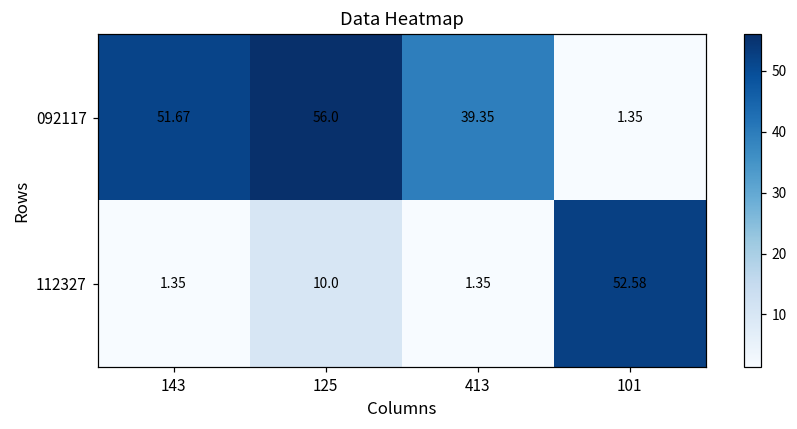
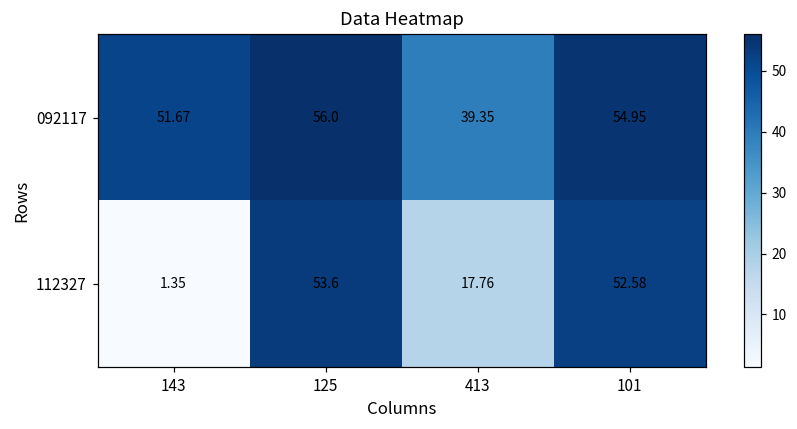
092117, 101: 1.35 -> 54.95
112327, 125: 10.0 -> 53.6
112327, 413: 1.35 -> 17.76
